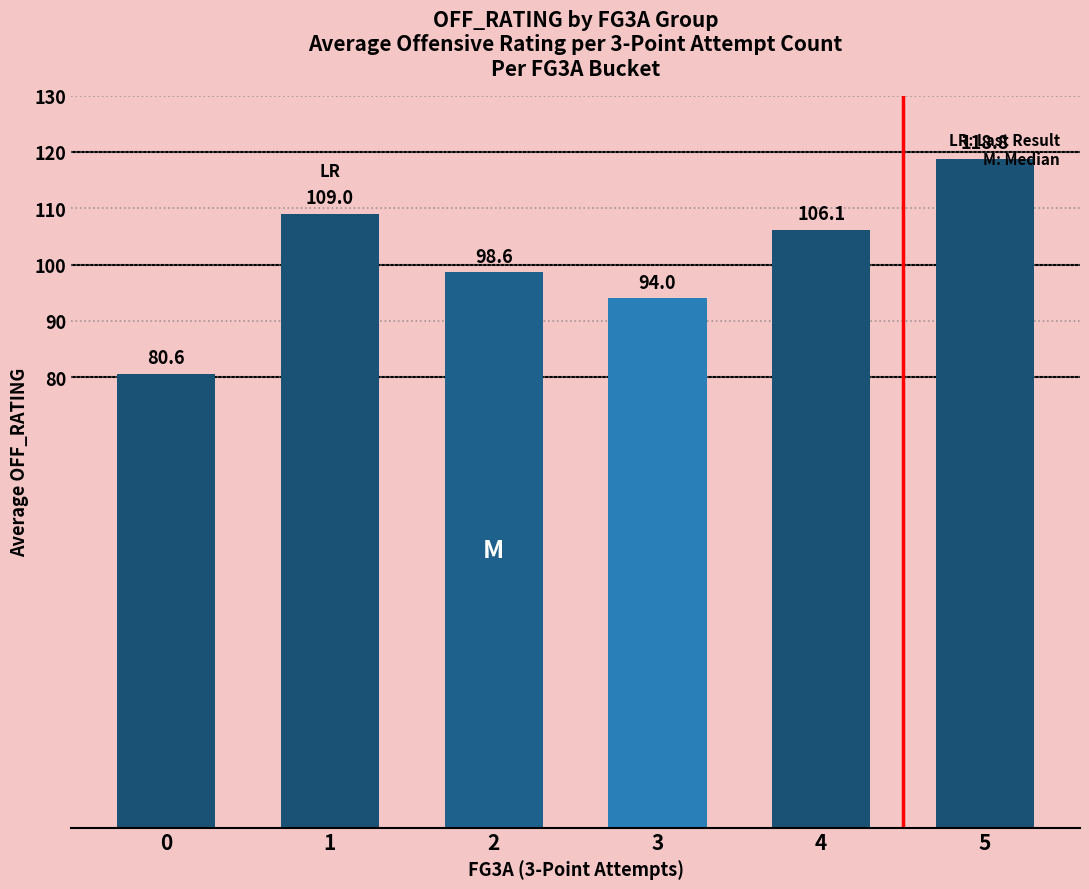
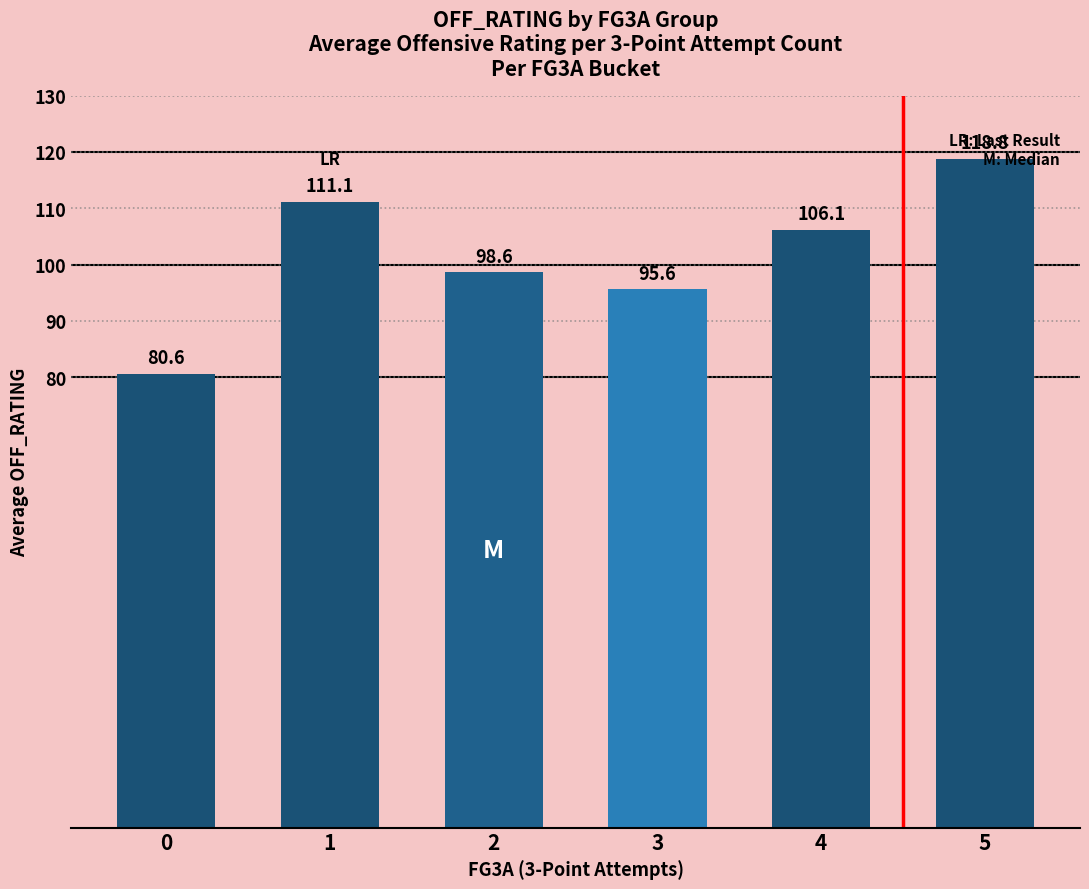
1: 109.0 -> 111.1
3: 94.0 -> 95.6
